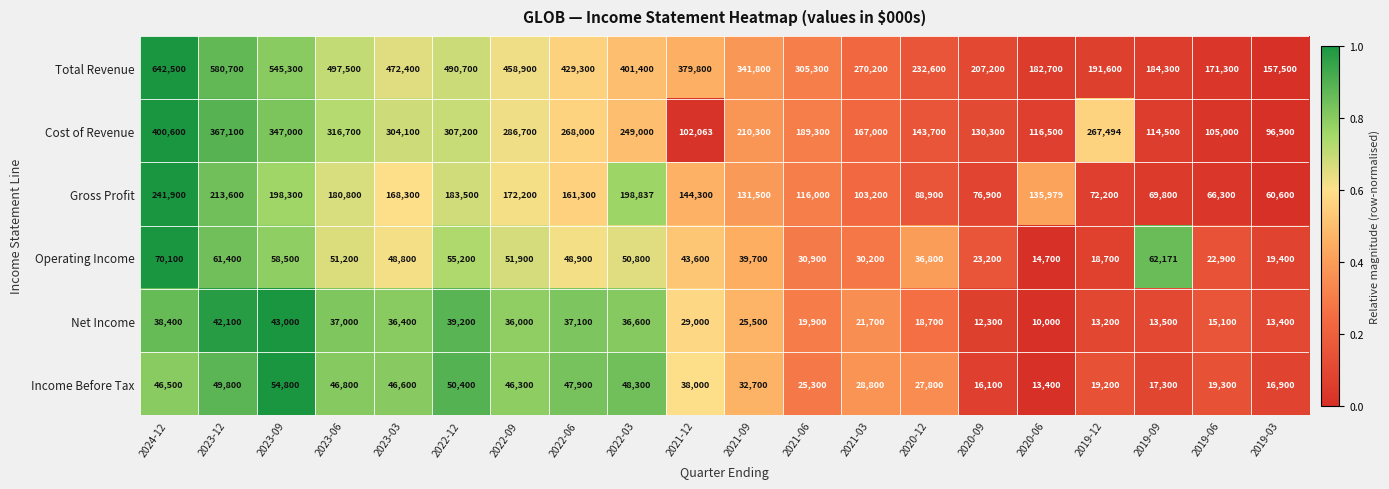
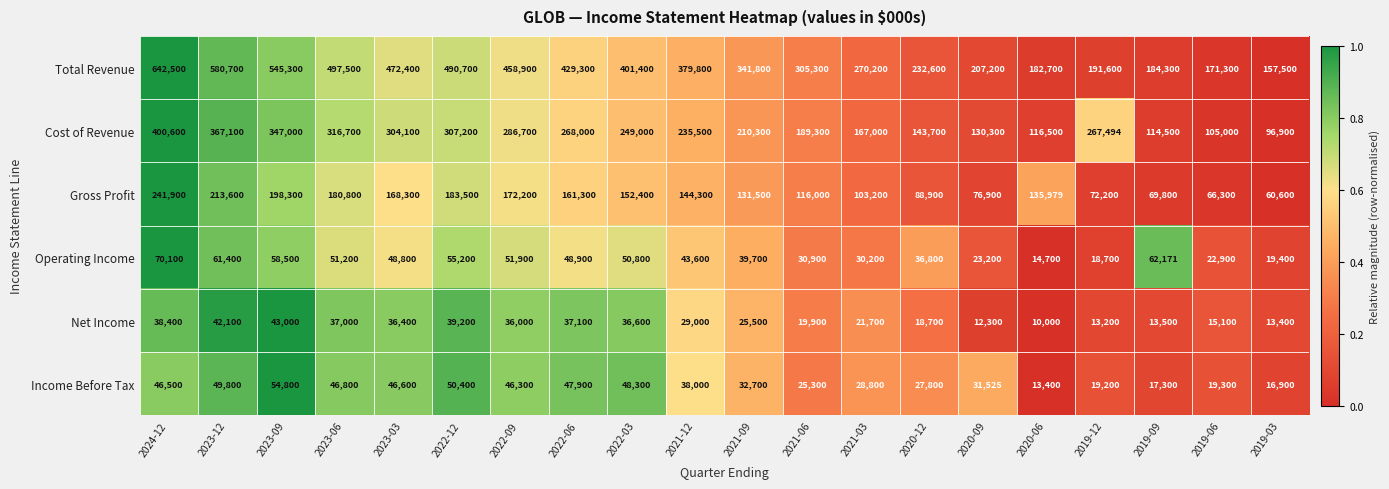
Cost of Revenue, 2021-12: 102,063 -> 235,500
Gross Profit, 2022-03: 198,837 -> 152,400
Income Before Tax, 2020-09: 16,100 -> 31,525
